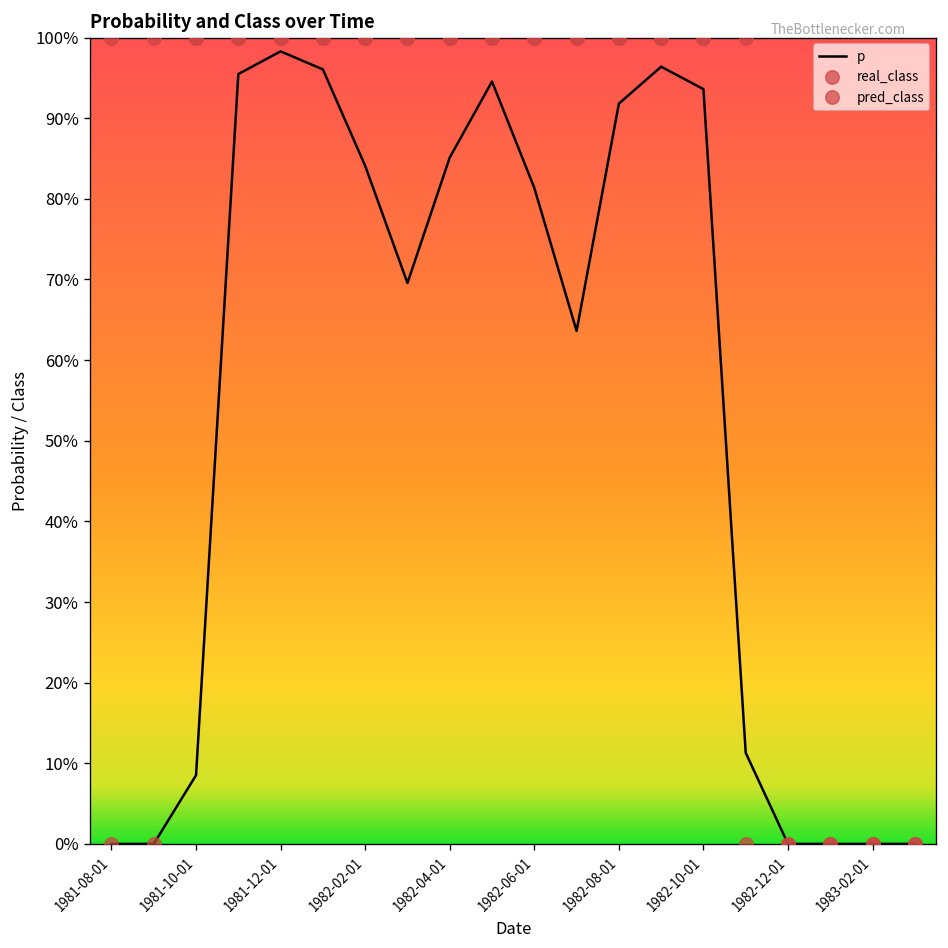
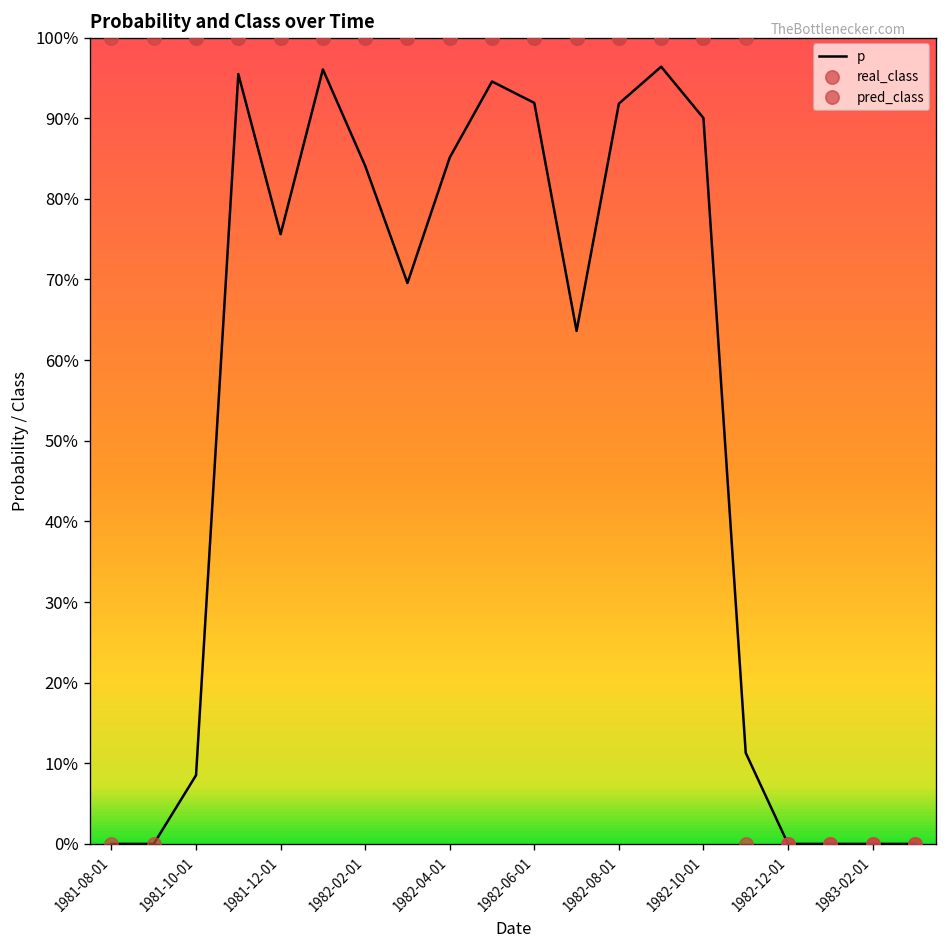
p, 1981-12-01: 98% -> 76%
p, 1982-06-01: 81% -> 92%
p, 1982-10-01: 94% -> 90%
